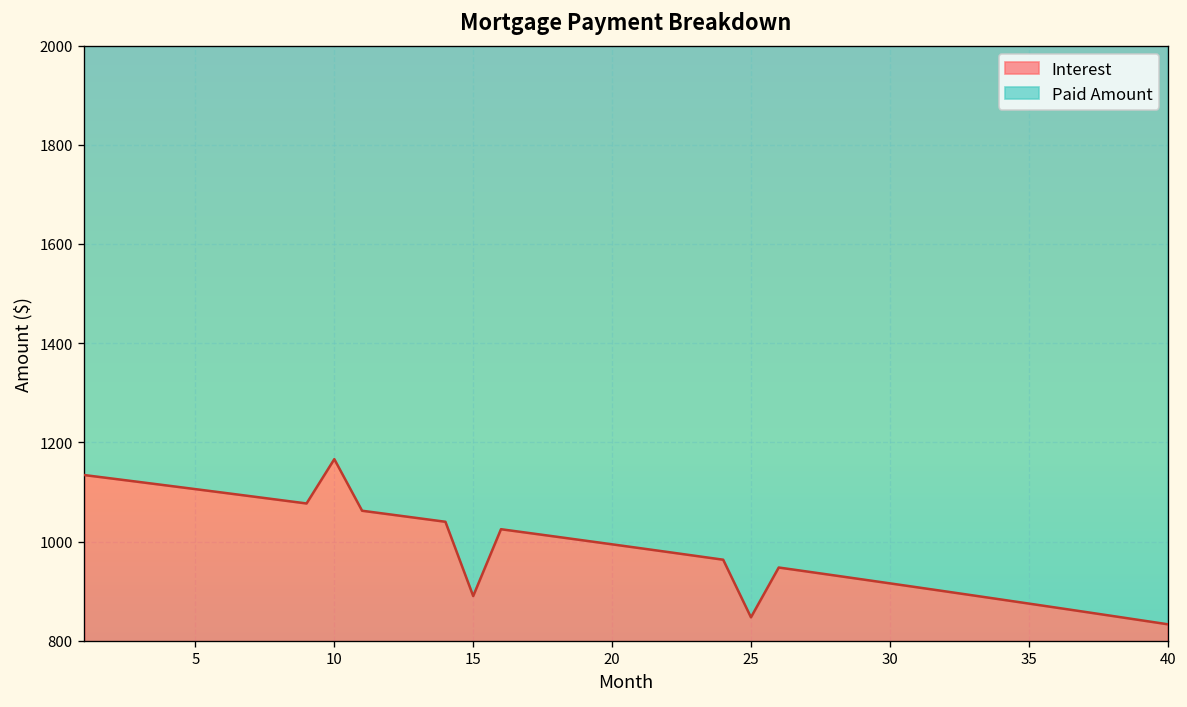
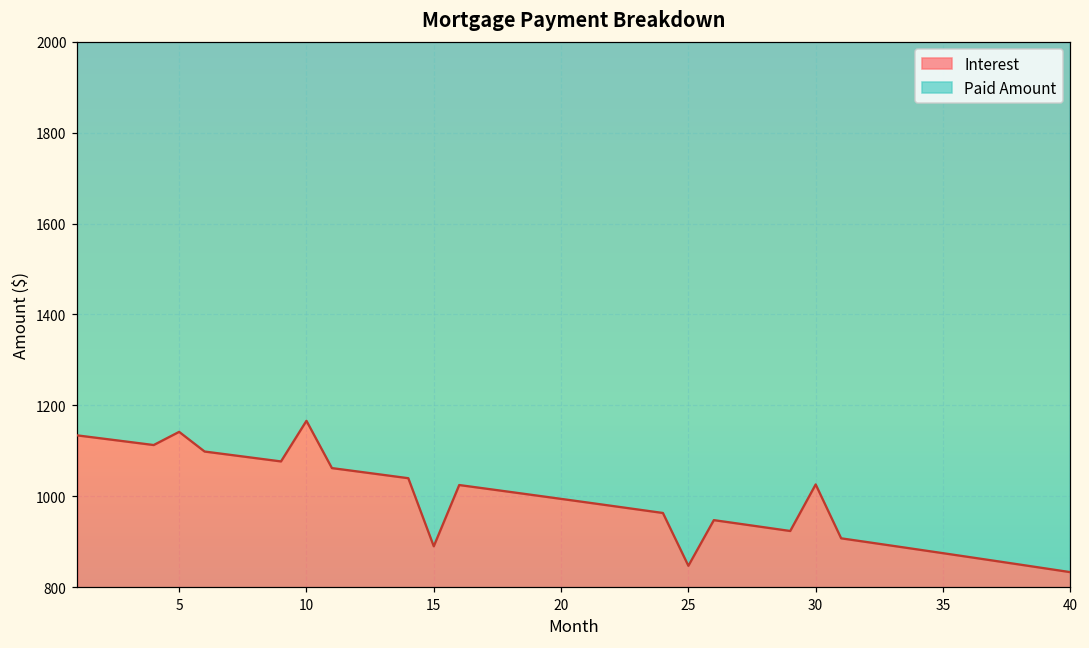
Interest, 5: 1110 -> 1140
Interest, 30: 920 -> 1030
